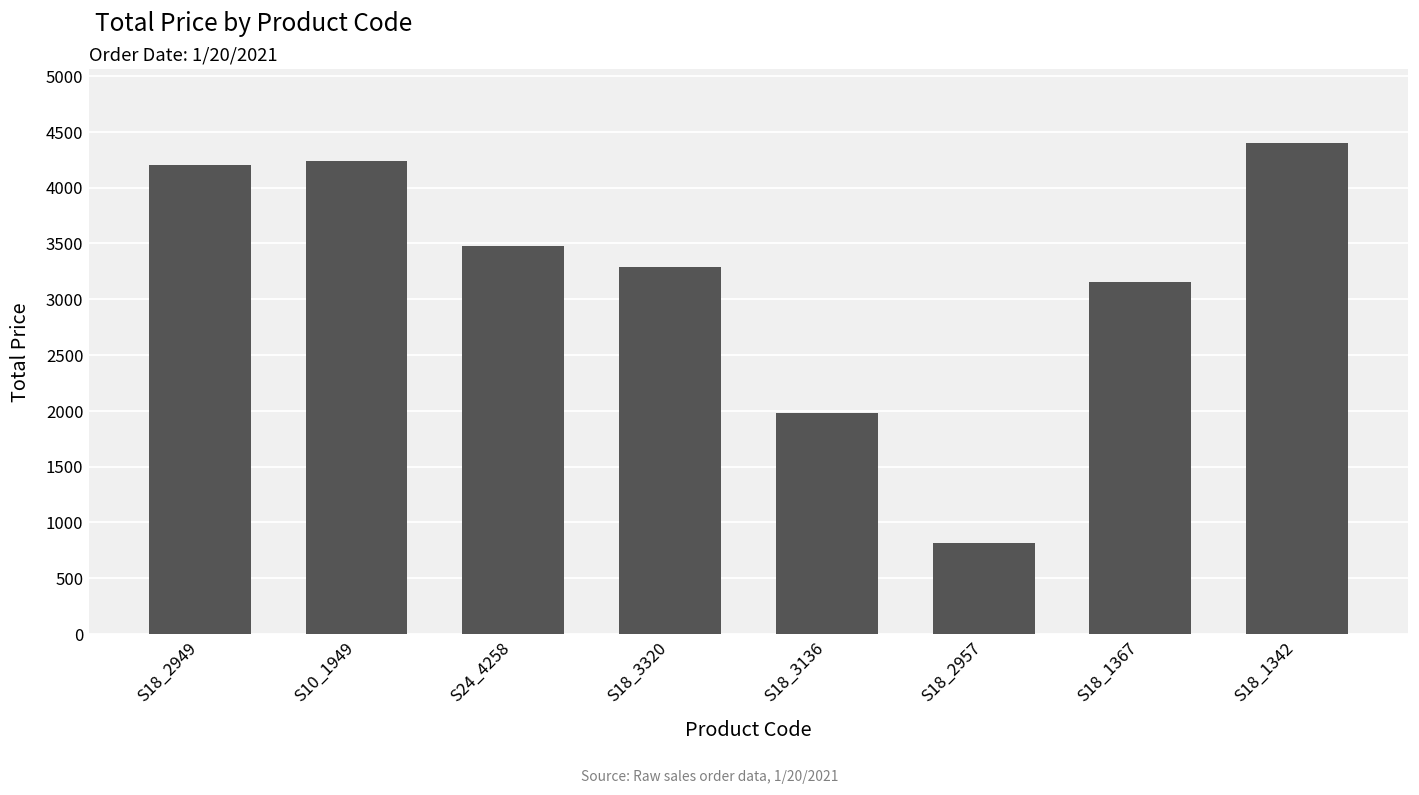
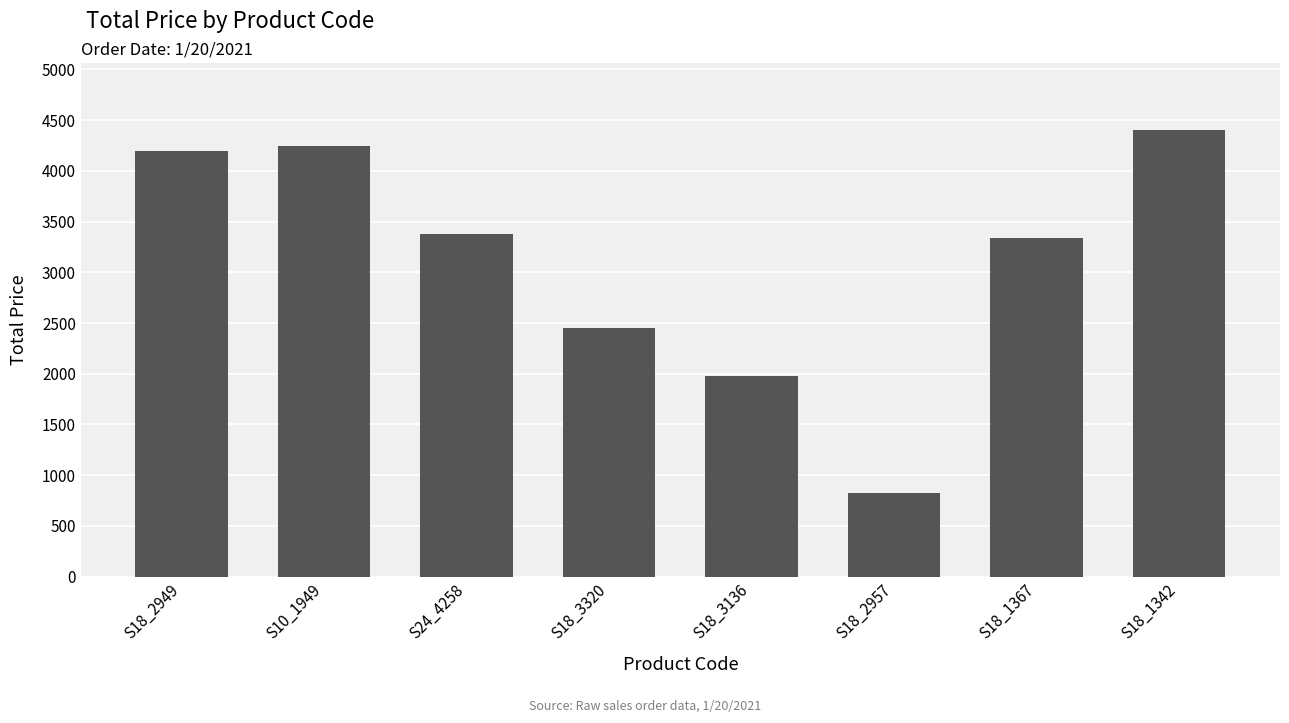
S24_4258: 3480 -> 3380
S18_3320: 3290 -> 2450
S18_1367: 3160 -> 3340
